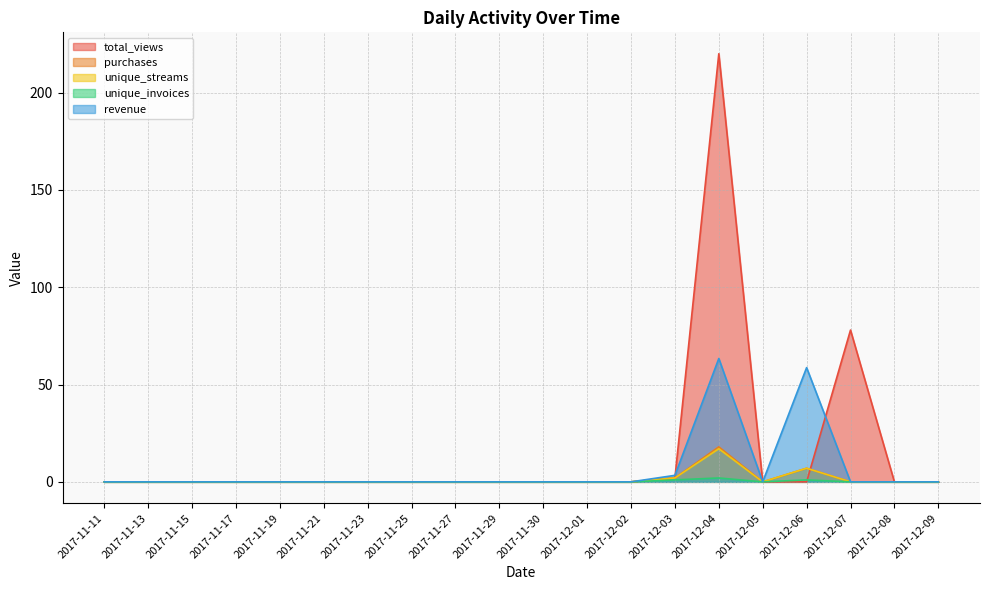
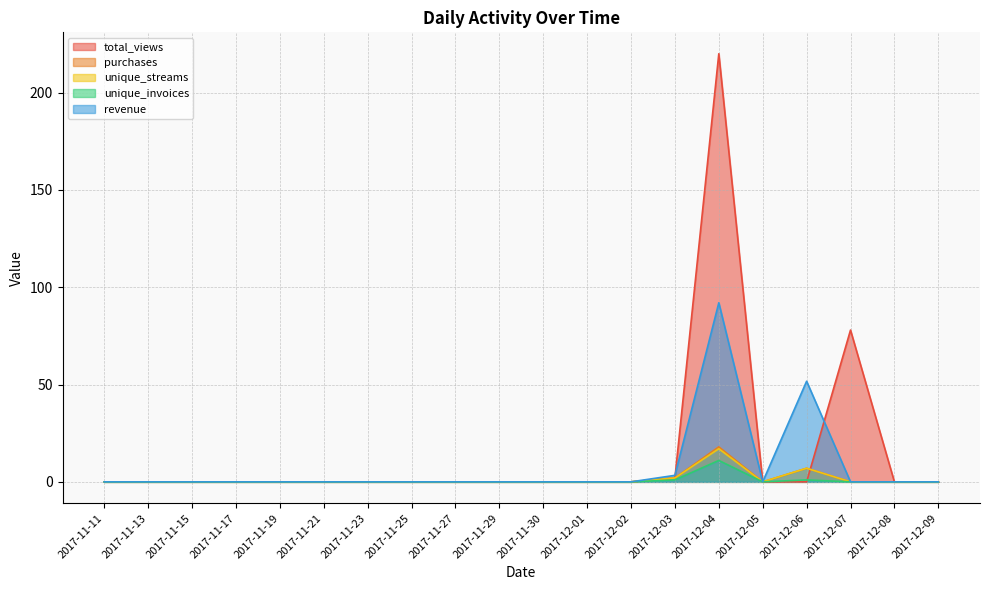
unique_invoices, 2017-12-04: 2 -> 11
revenue, 2017-12-04: 63 -> 92
revenue, 2017-12-06: 59 -> 52
